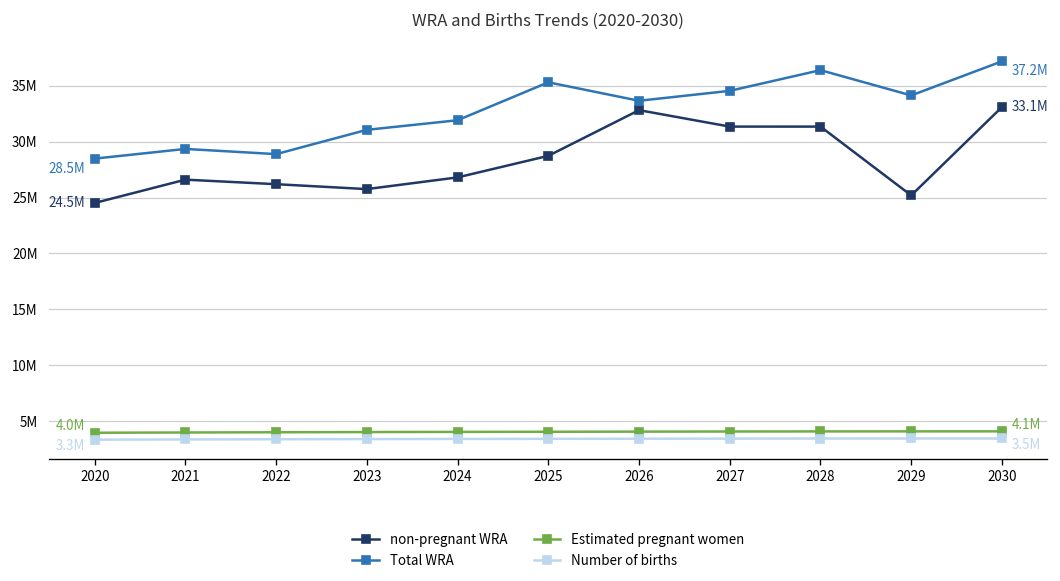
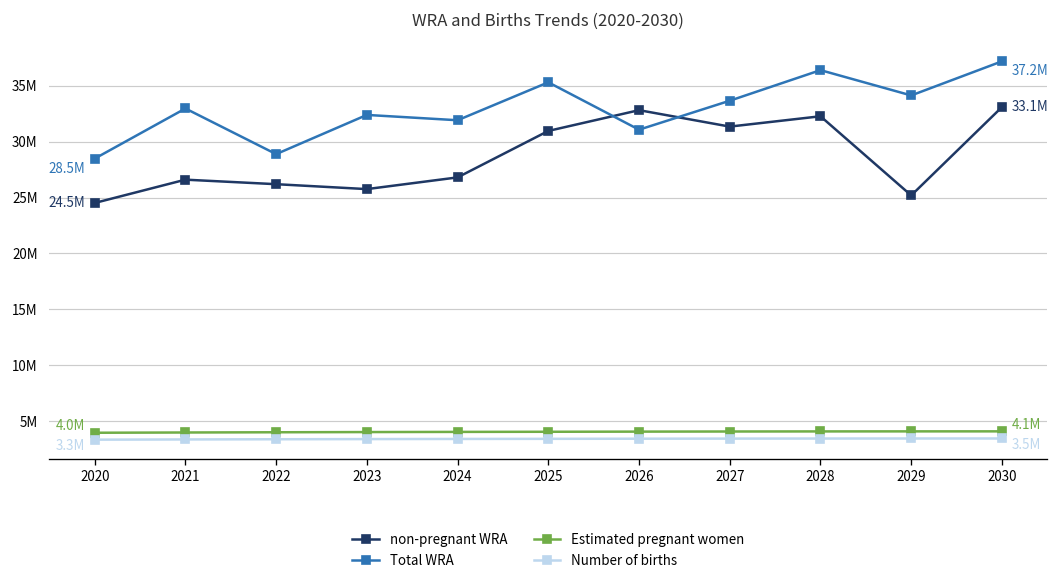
Total WRA, 2021: 29000000 -> 33000000
Total WRA, 2023: 31000000 -> 32000000
non-pregnant WRA, 2025: 29000000 -> 31000000
Total WRA, 2026: 34000000 -> 31000000
Total WRA, 2027: 35000000 -> 34000000
non-pregnant WRA, 2028: 31000000 -> 32000000
